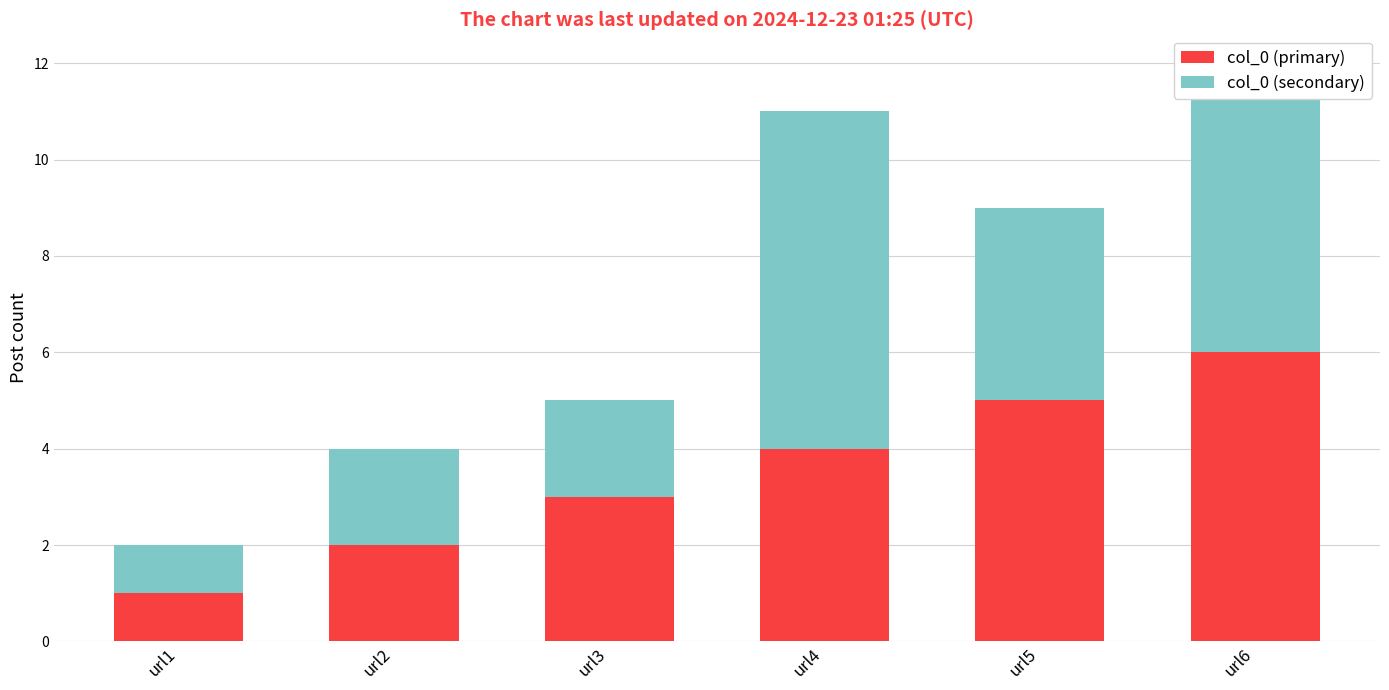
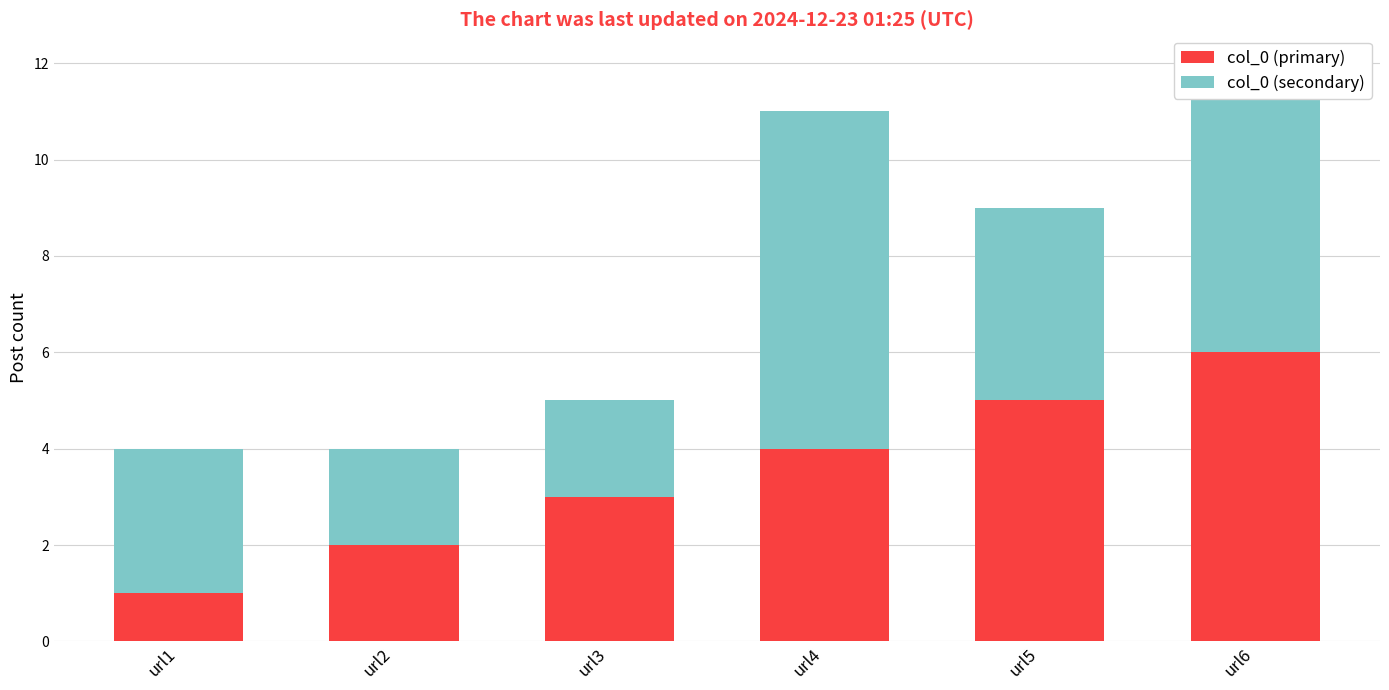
col_0 (secondary), url1: 1 -> 3
